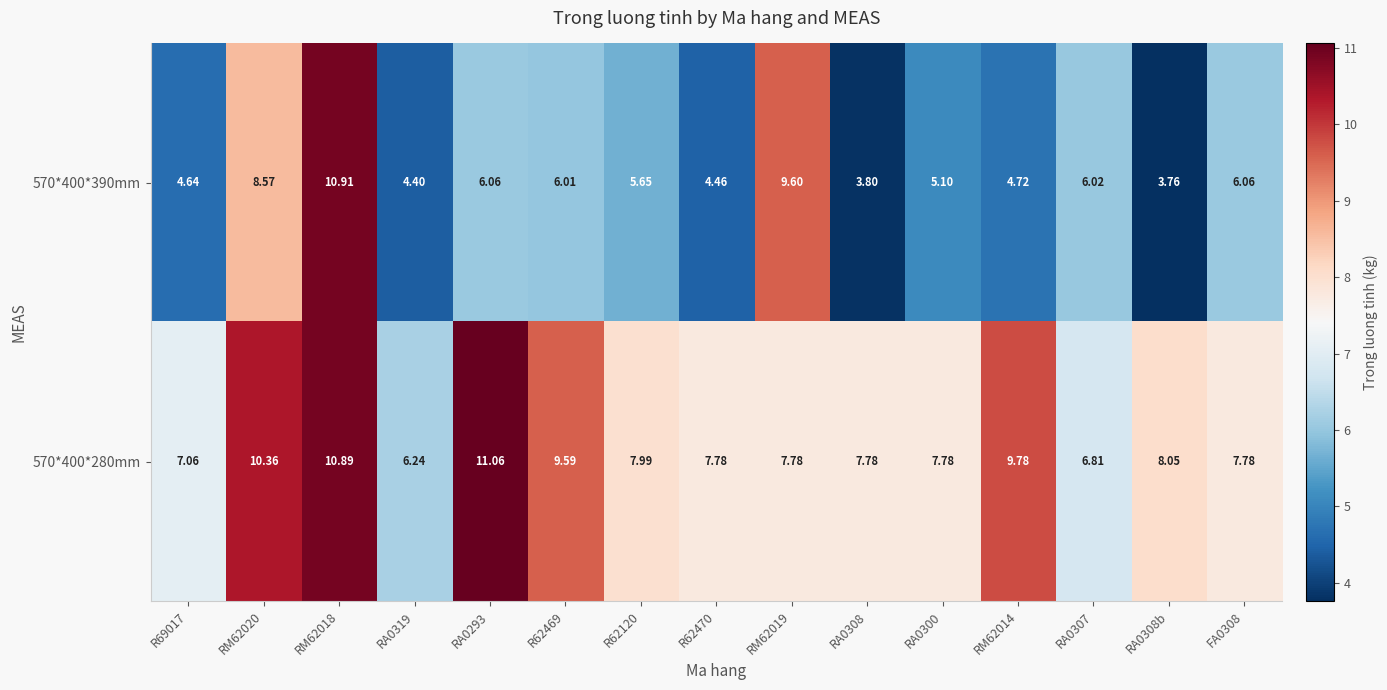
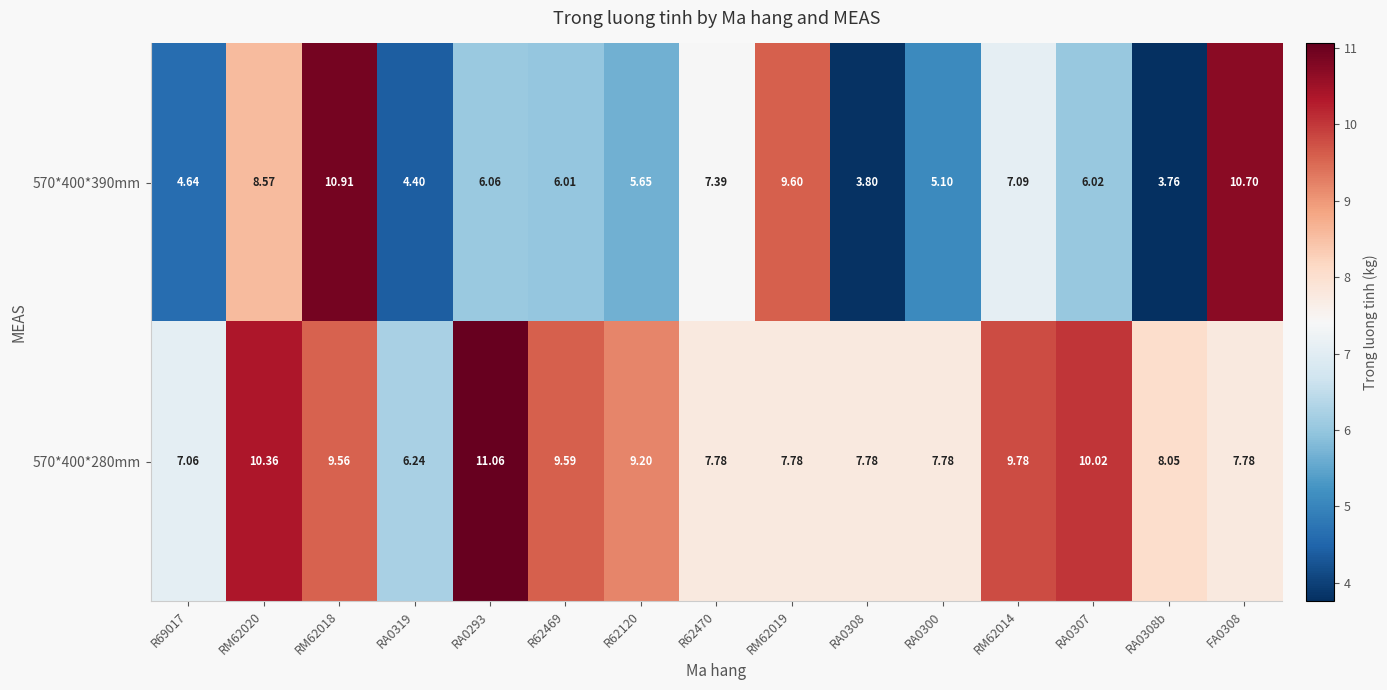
570*400*390mm, R62470: 4.46 -> 7.39
570*400*390mm, RM62014: 4.72 -> 7.09
570*400*390mm, FA0308: 6.06 -> 10.70
570*400*280mm, RM62018: 10.89 -> 9.56
570*400*280mm, R62120: 7.99 -> 9.20
570*400*280mm, RA0307: 6.81 -> 10.02
